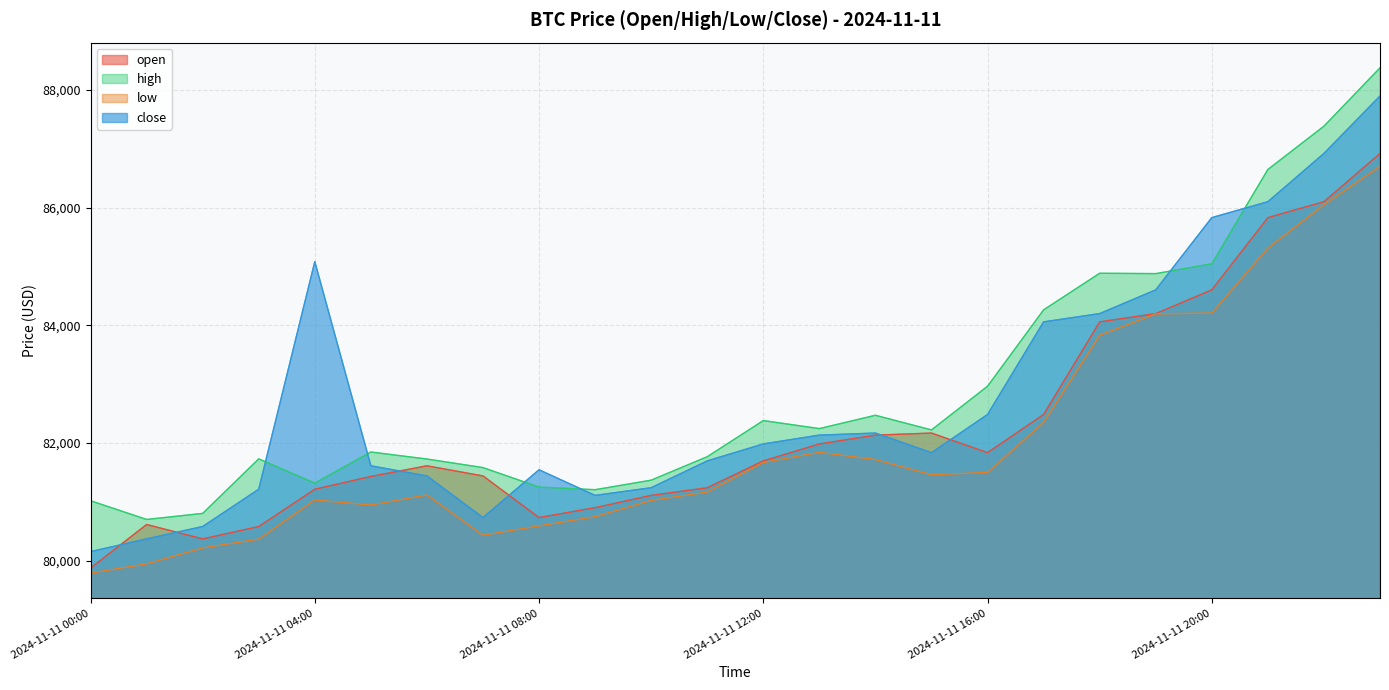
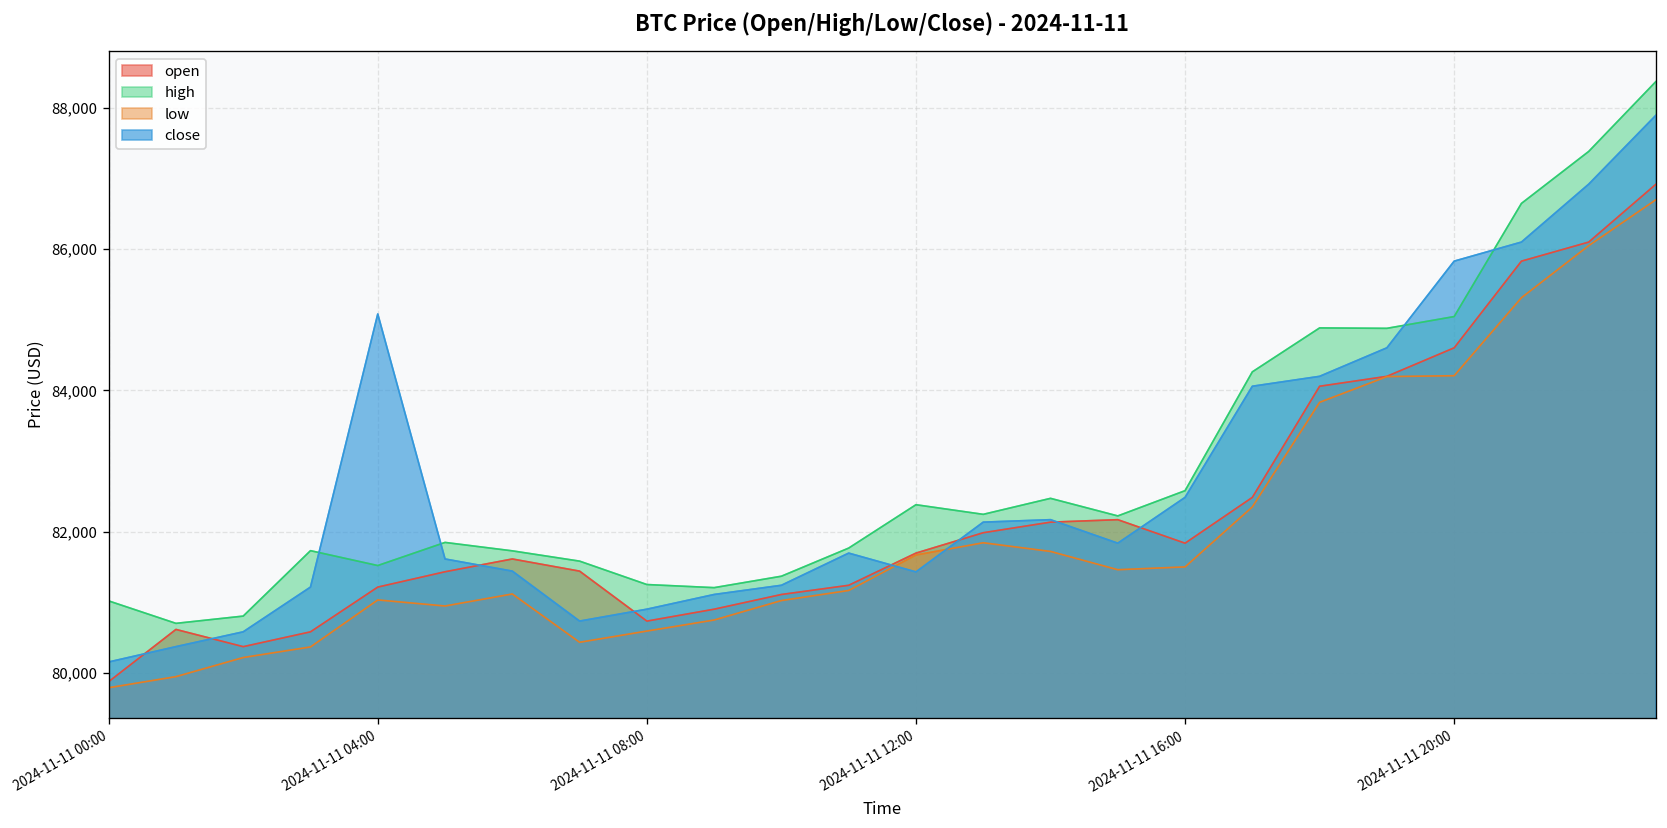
high, 2024-11-11 04:00: 81,300 -> 81,500
close, 2024-11-11 08:00: 81,500 -> 80,900
close, 2024-11-11 12:00: 82,000 -> 81,400
high, 2024-11-11 16:00: 83,000 -> 82,600
